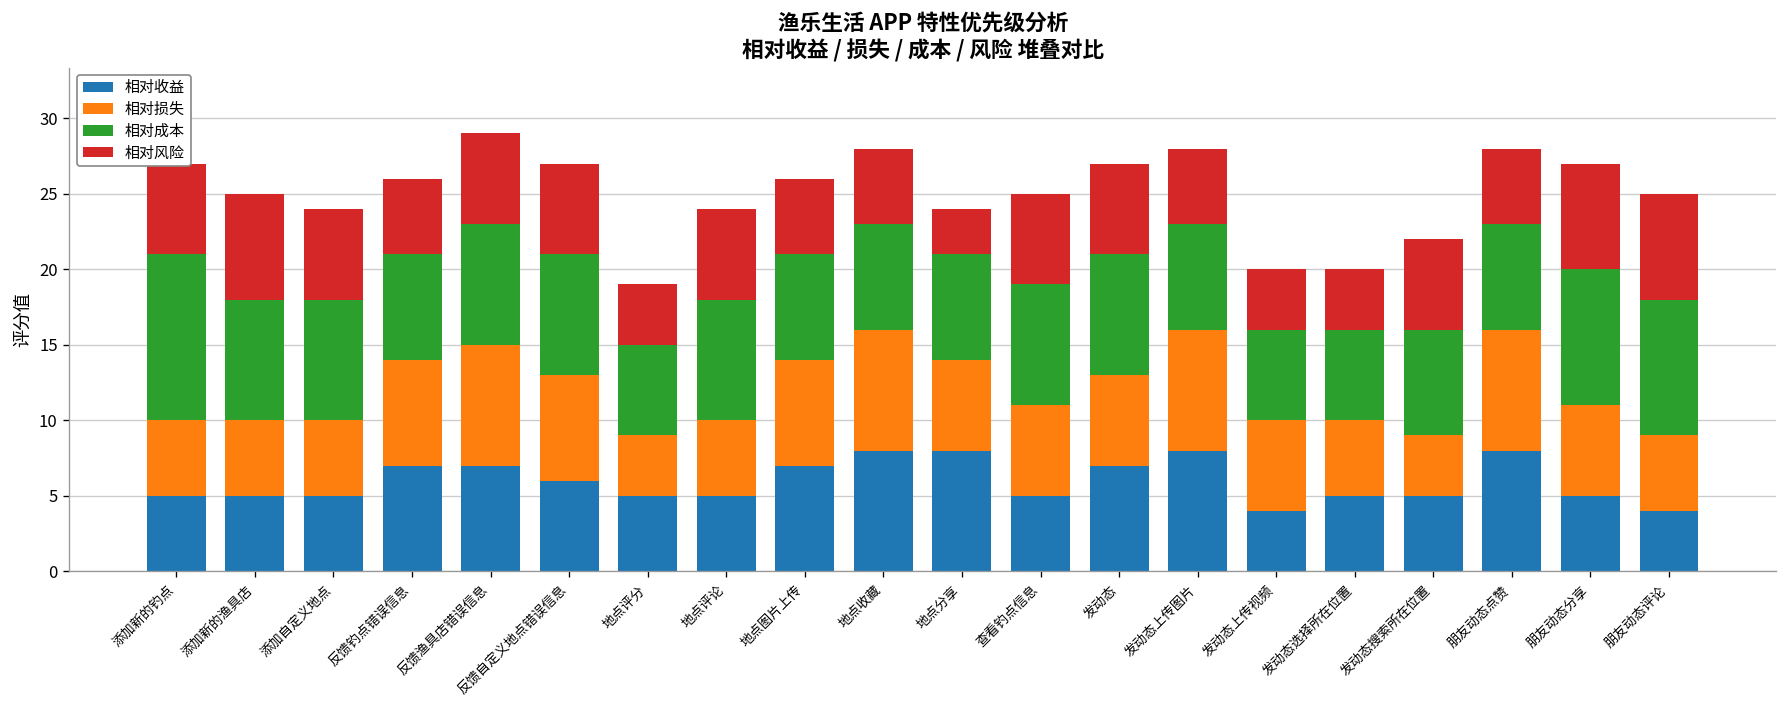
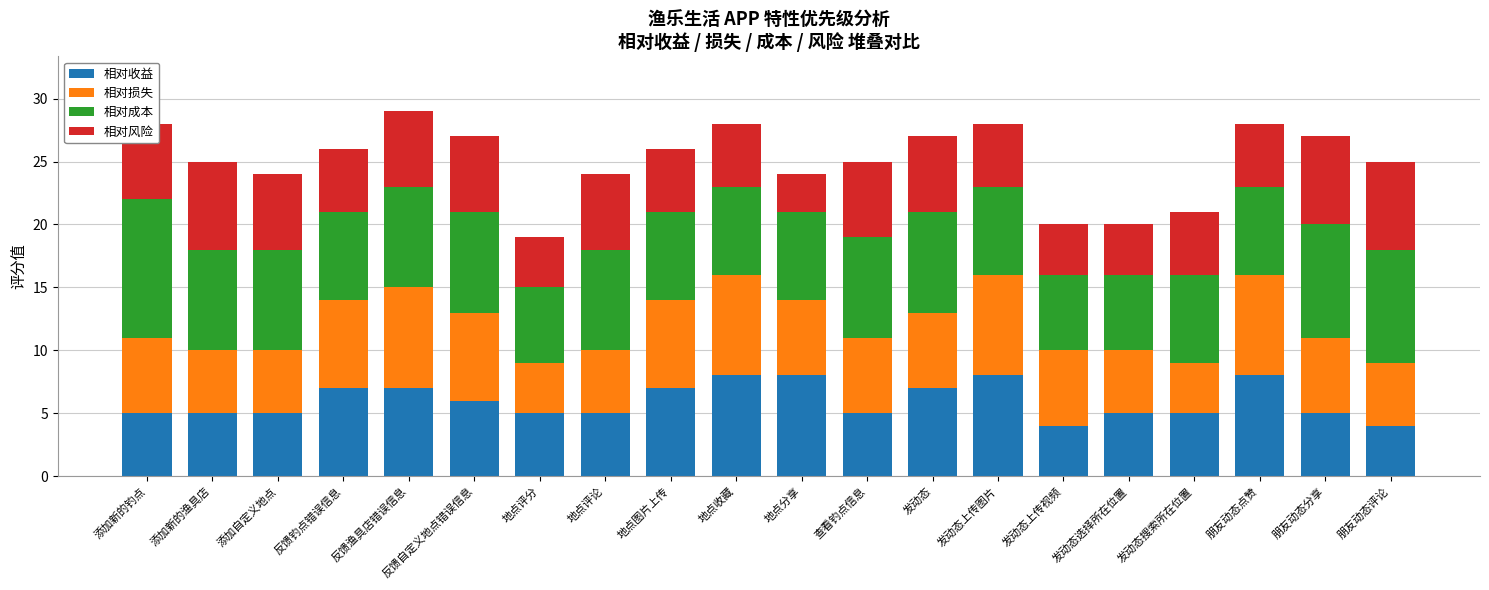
相对损失, 添加新的钓点: 5 -> 6
相对风险, 发动态搜索所在位置: 6 -> 5
